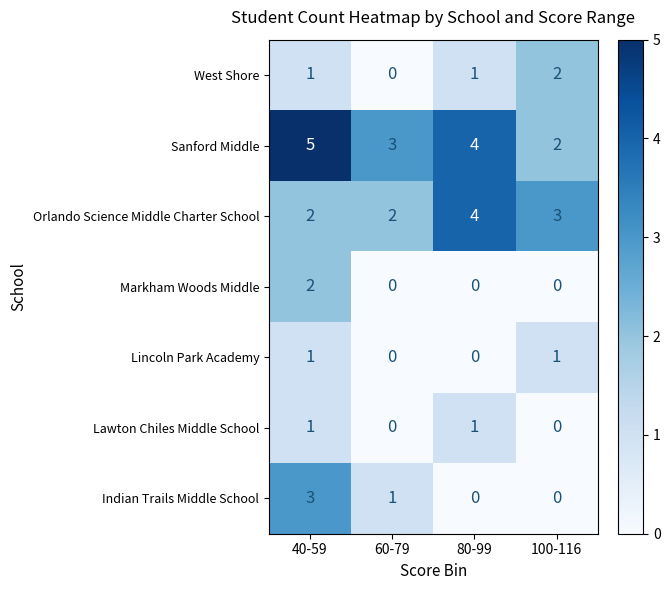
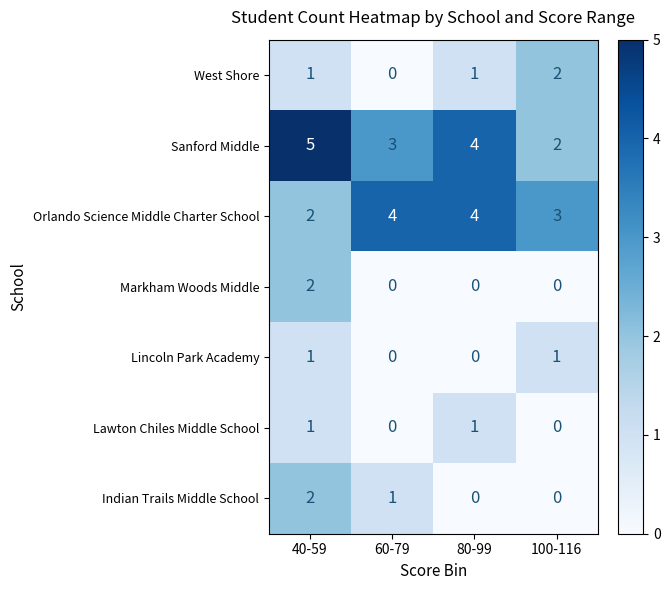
Orlando Science Middle Charter School, 60-79: 2 -> 4
Indian Trails Middle School, 40-59: 3 -> 2
